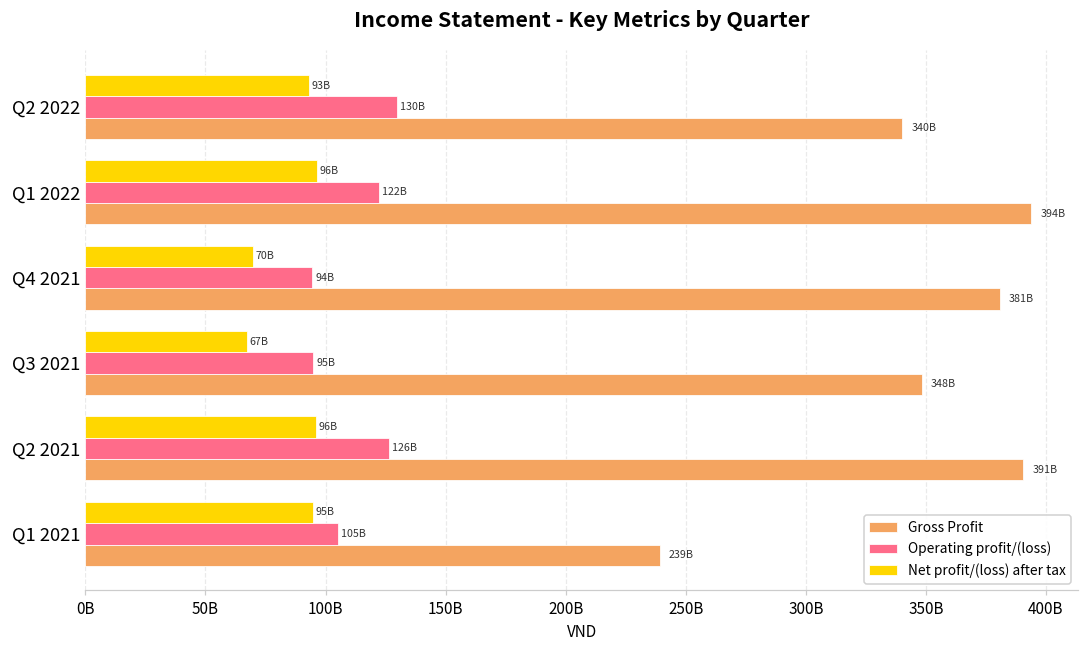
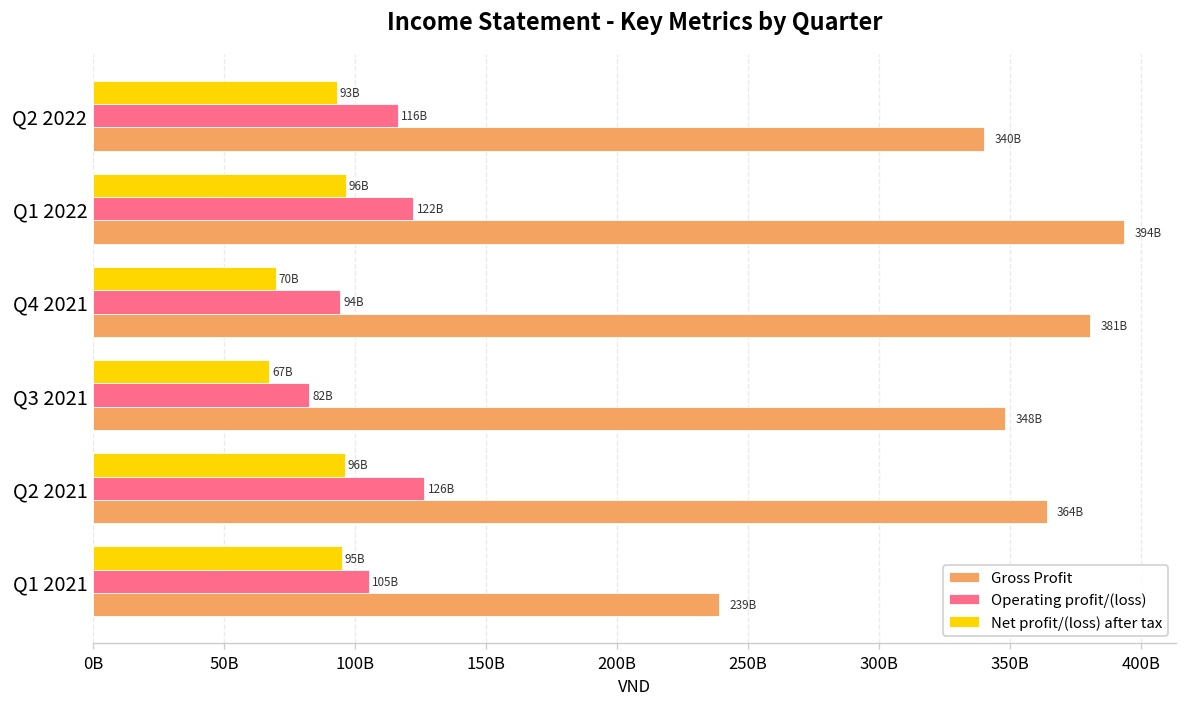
Operating profit/(loss), Q2 2022: 130B -> 116B
Operating profit/(loss), Q3 2021: 95B -> 82B
Gross Profit, Q2 2021: 391B -> 364B
